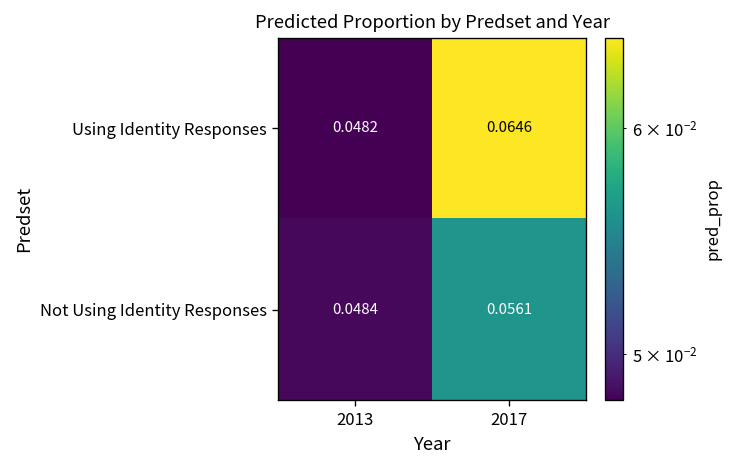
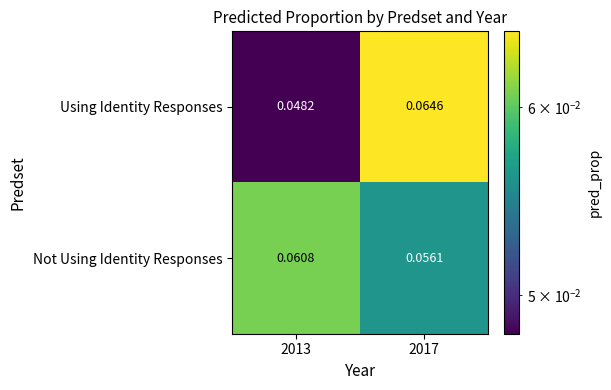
Not Using Identity Responses, 2013: 0.0484 -> 0.0608
